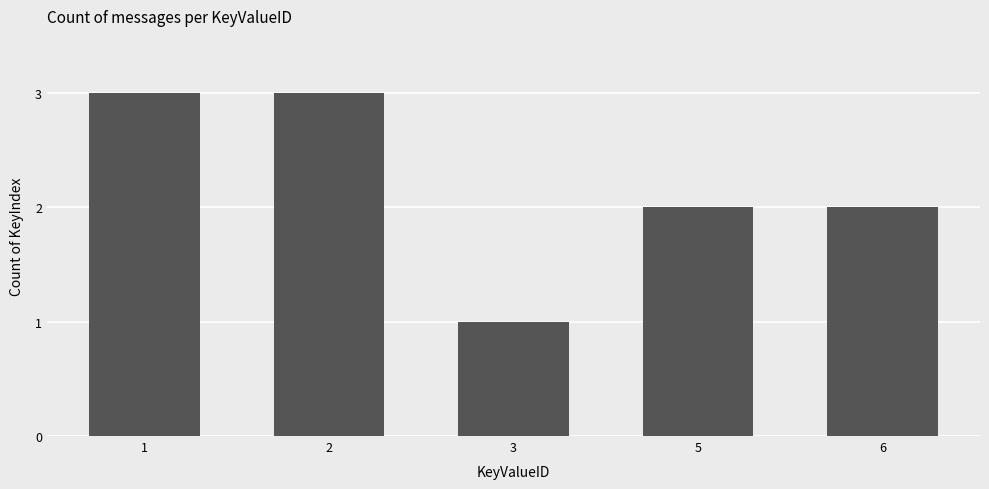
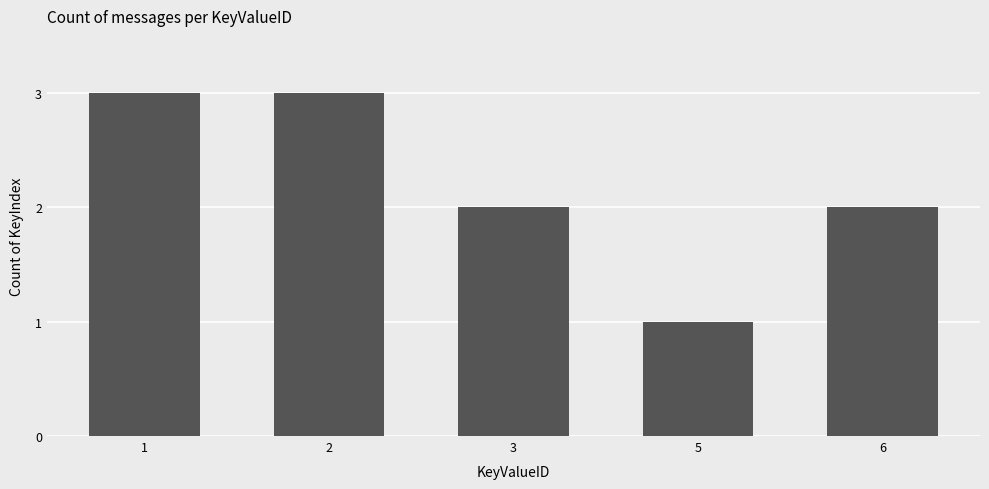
3: 1 -> 2
5: 2 -> 1
